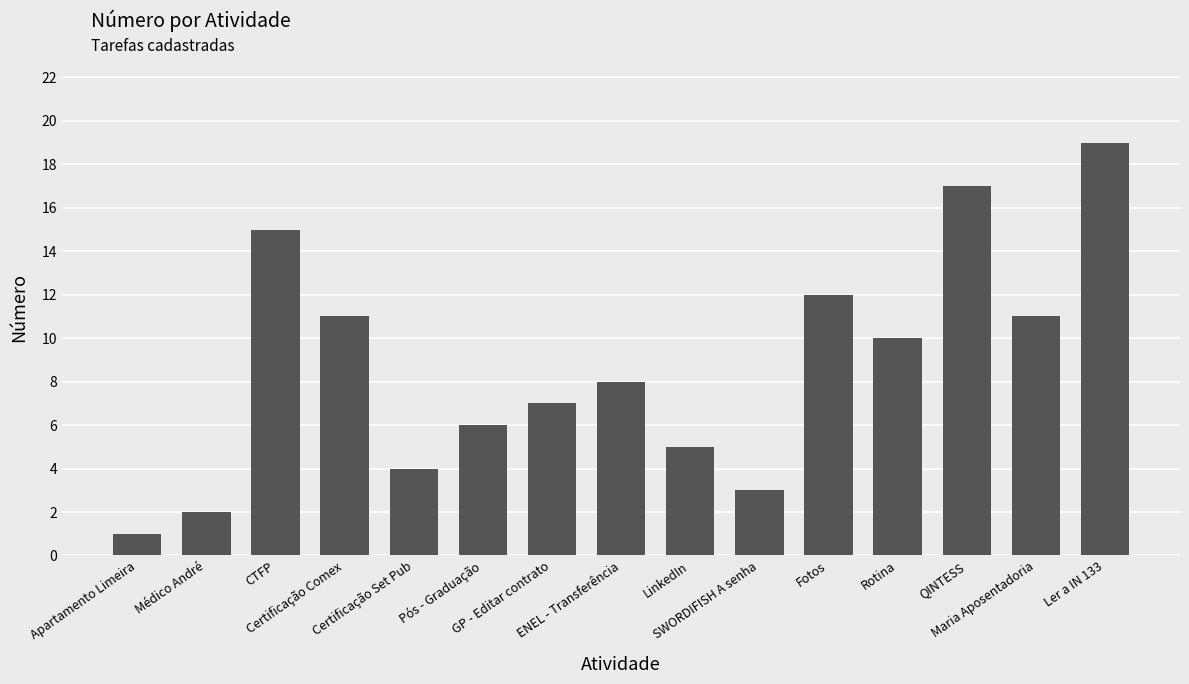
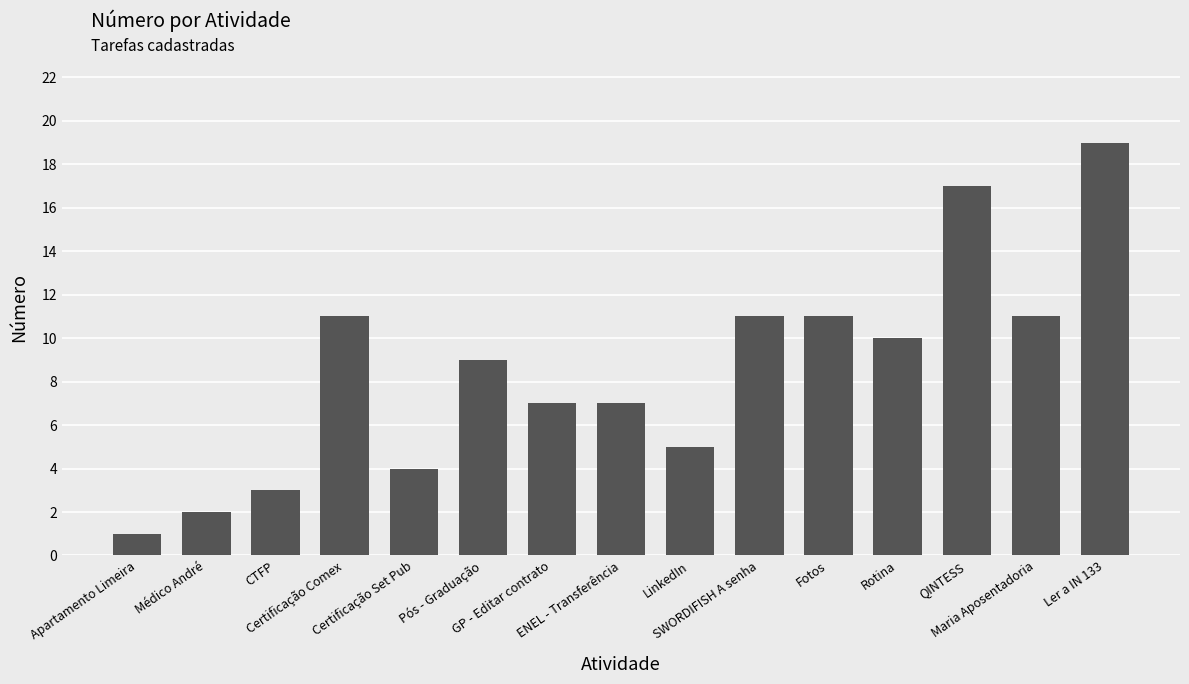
CTFP: 15 -> 3
Pós - Graduação: 6 -> 9
ENEL - Transferência: 8 -> 7
SWORDIFISH A senha: 3 -> 11
Fotos: 12 -> 11
